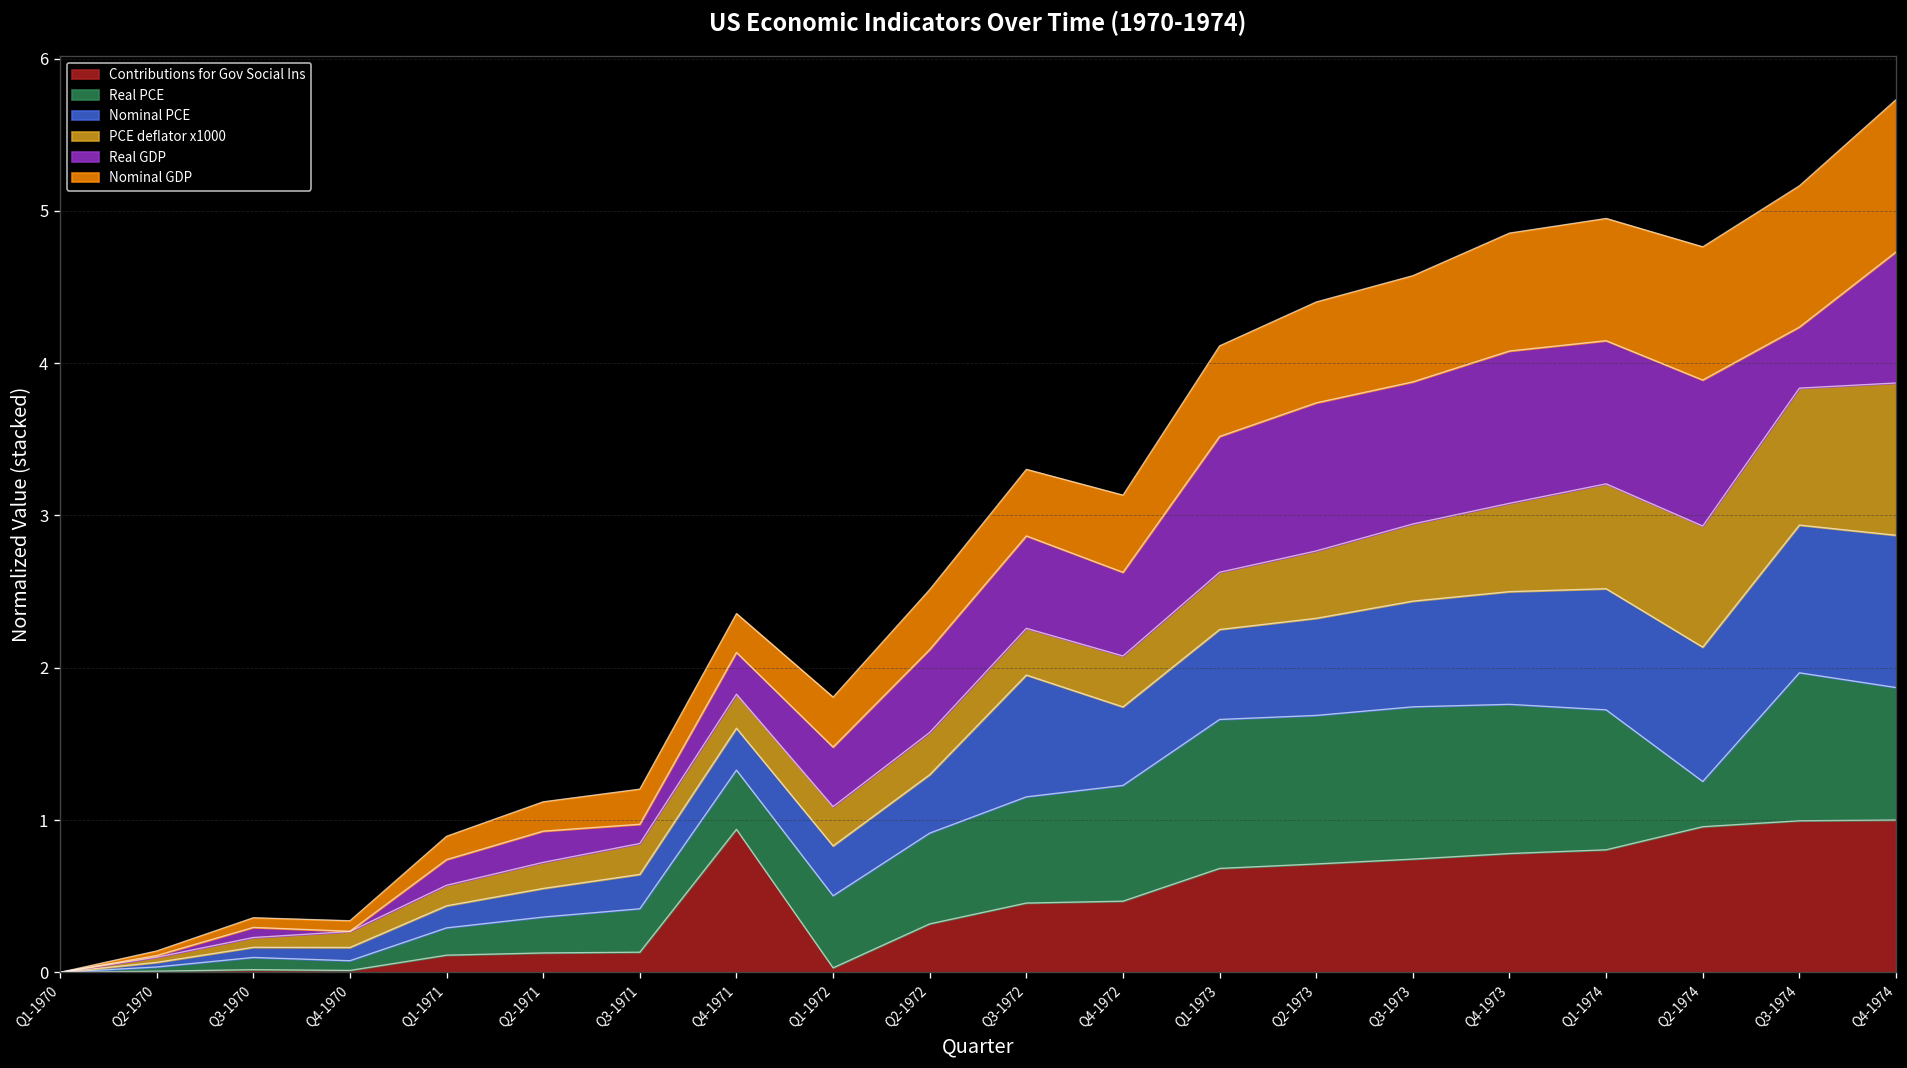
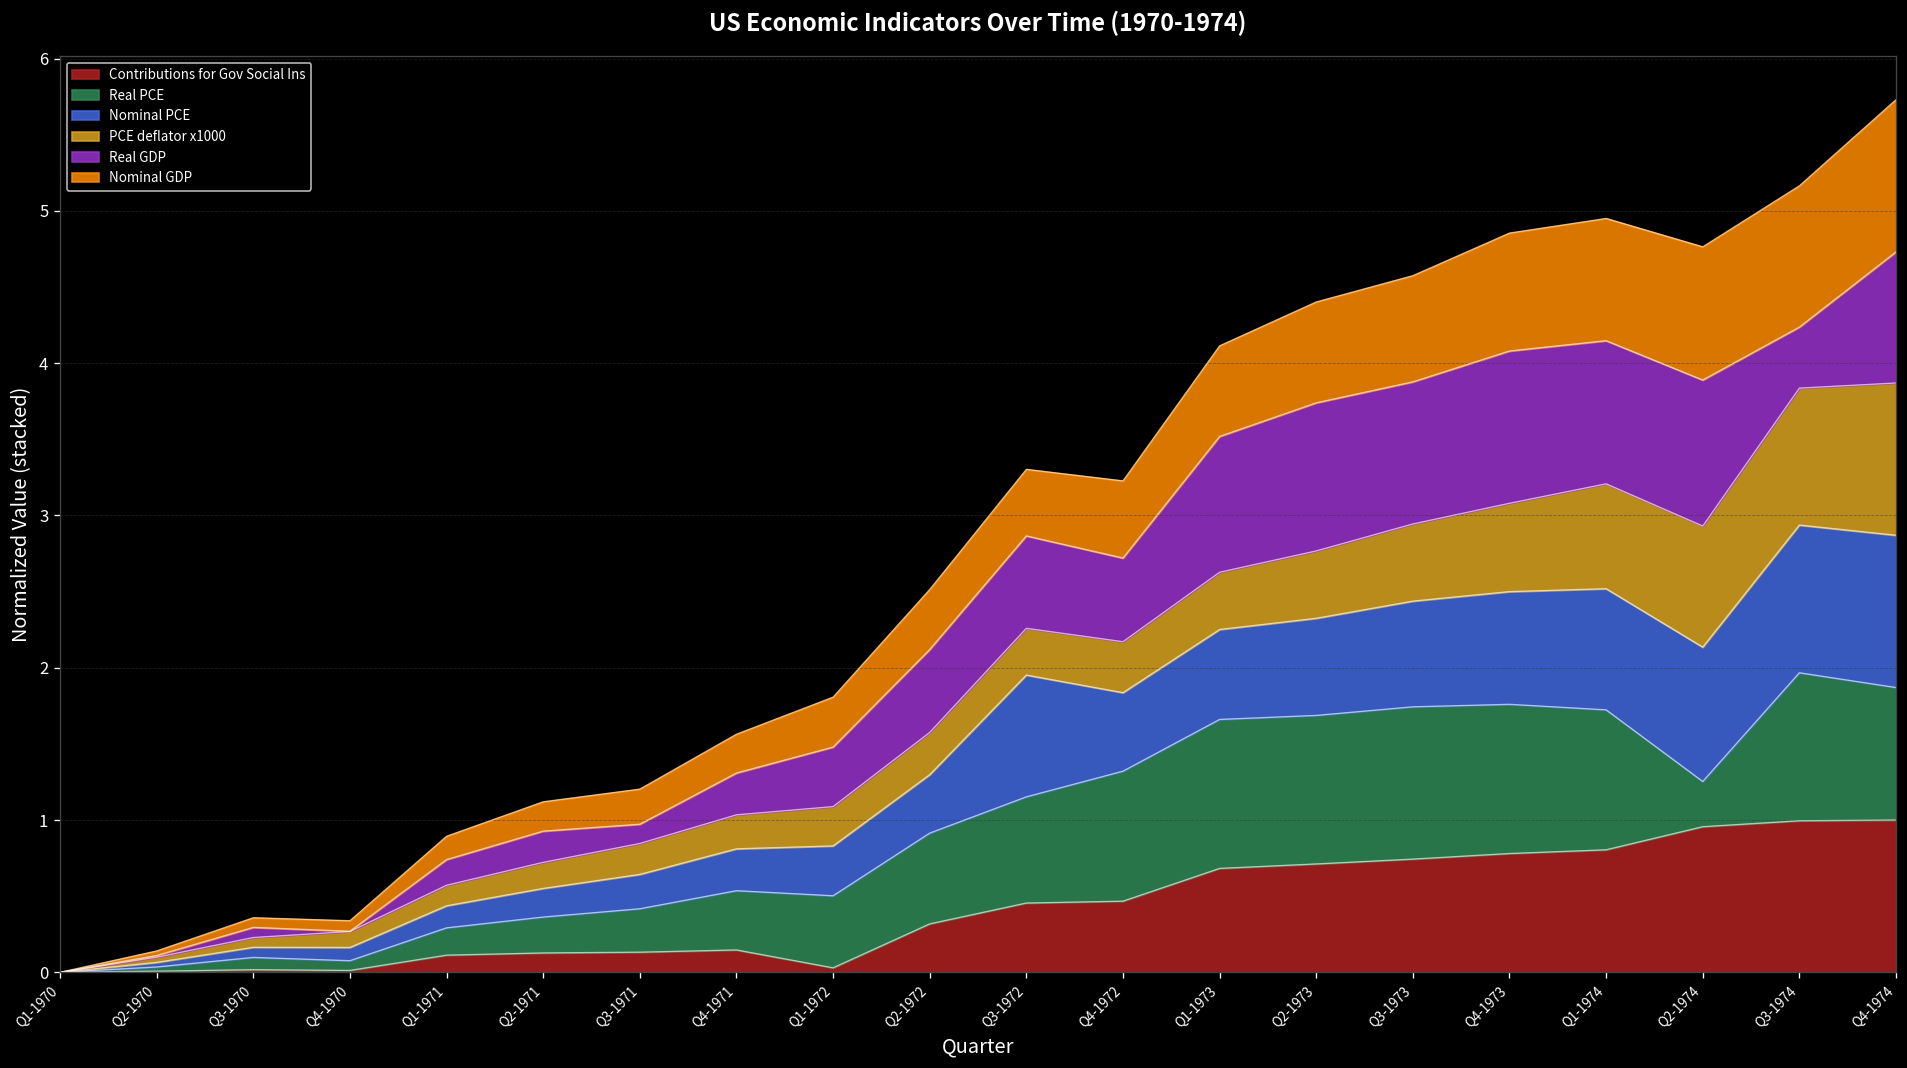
Contributions for Gov Social Ins, Q4-1971: 0.94 -> 0.15
Real PCE, Q4-1972: 0.76 -> 0.85
